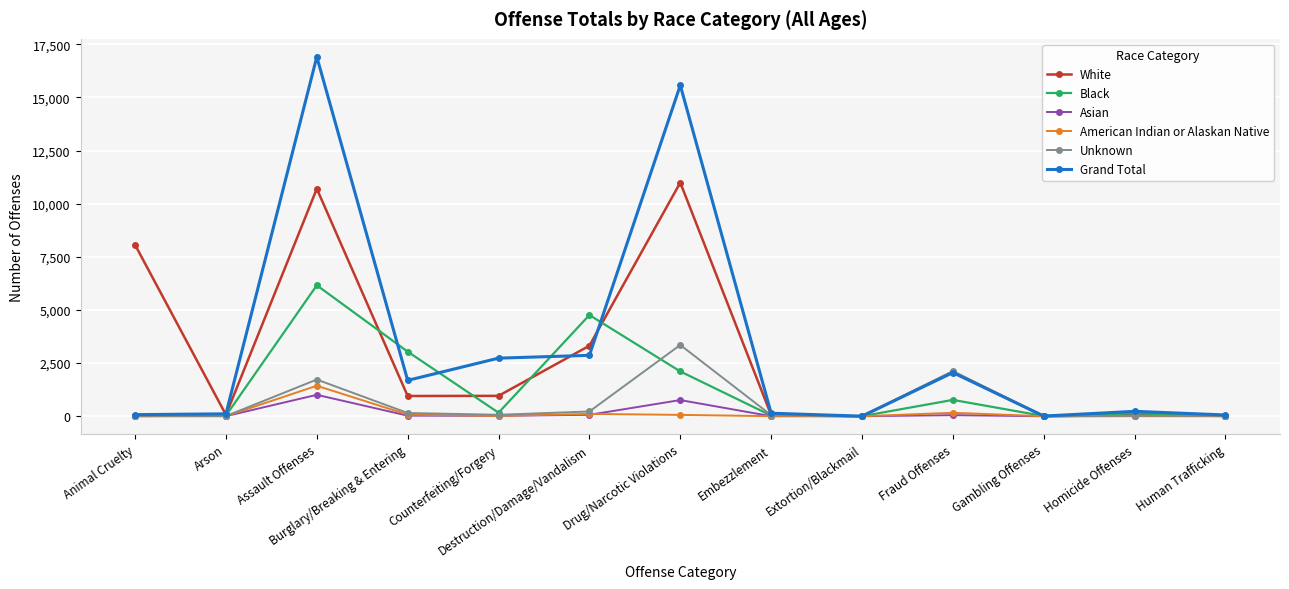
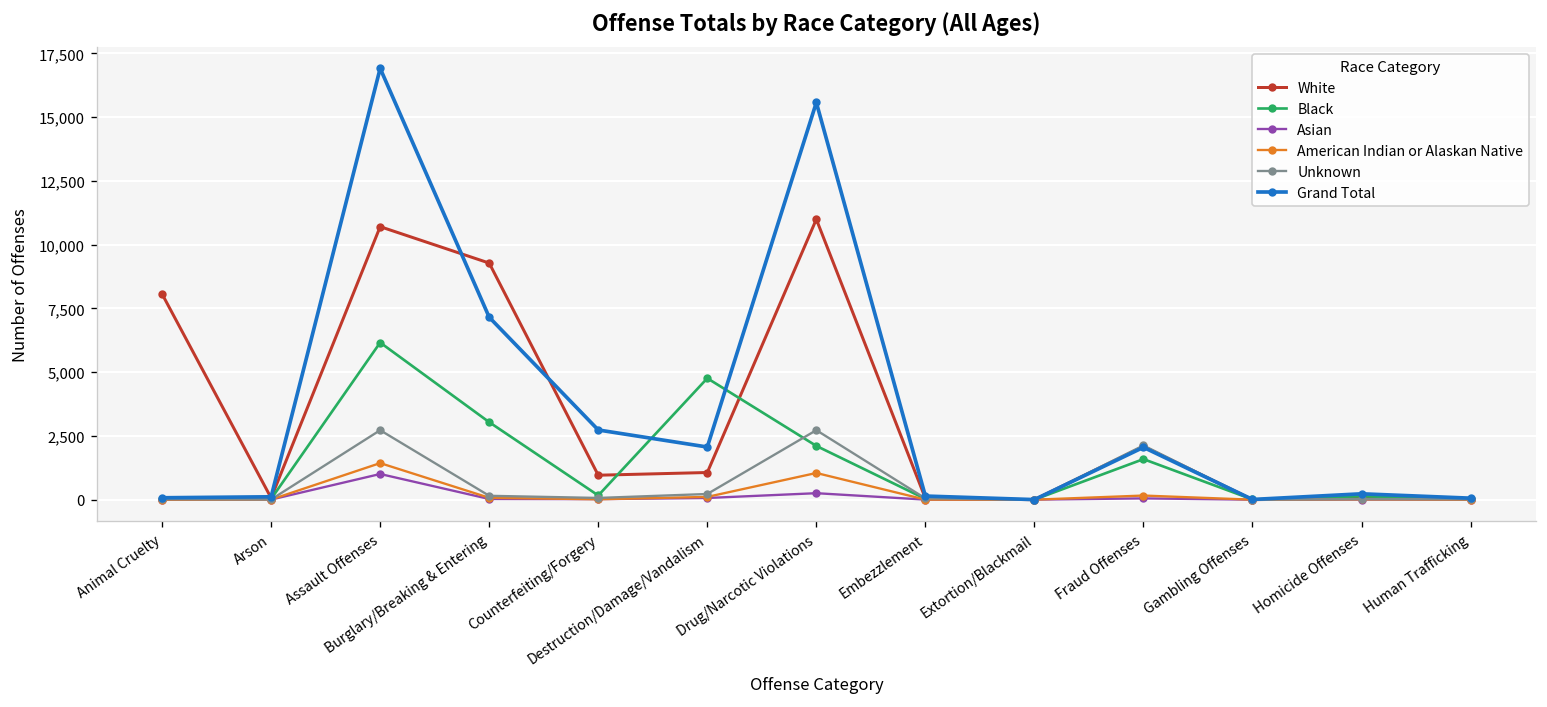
Unknown, Assault Offenses: 1,700 -> 2,700
White, Burglary/Breaking & Entering: 1,000 -> 9,300
Grand Total, Burglary/Breaking & Entering: 1,700 -> 7,200
White, Destruction/Damage/Vandalism: 3,300 -> 1,100
Grand Total, Destruction/Damage/Vandalism: 2,900 -> 2,100
Asian, Drug/Narcotic Violations: 800 -> 300
American Indian or Alaskan Native, Drug/Narcotic Violations: 100 -> 1,000
Unknown, Drug/Narcotic Violations: 3,400 -> 2,700
Black, Fraud Offenses: 800 -> 1,600
